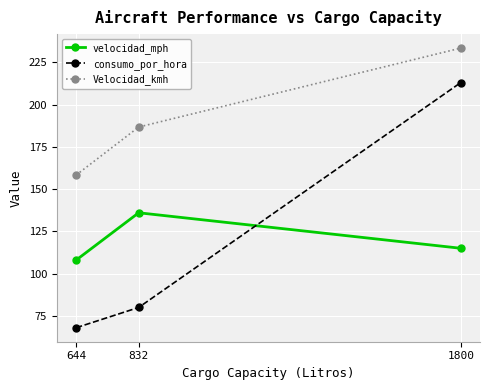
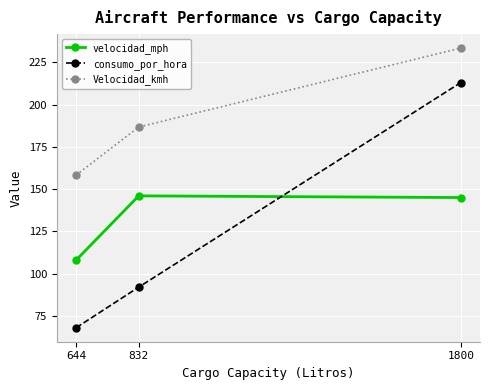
velocidad_mph, 832: 136 -> 146
consumo_por_hora, 832: 80 -> 92
velocidad_mph, 1800: 115 -> 145
